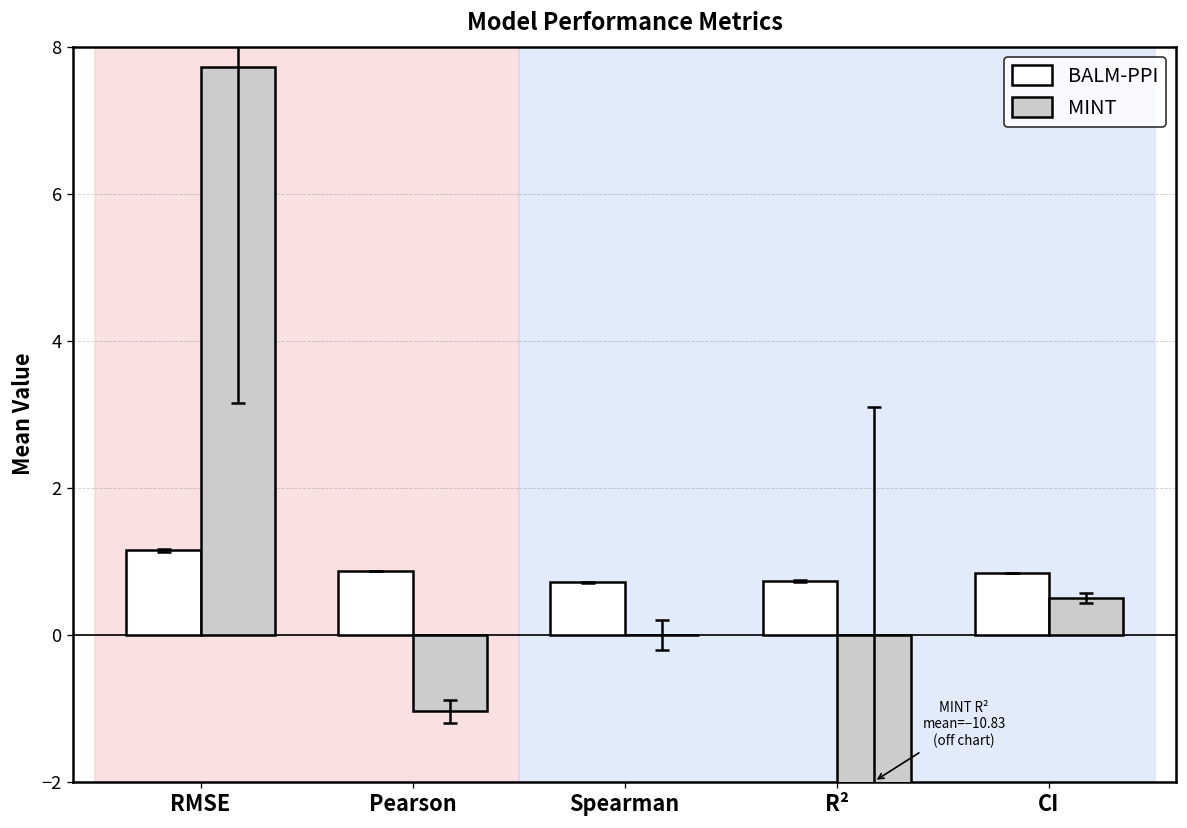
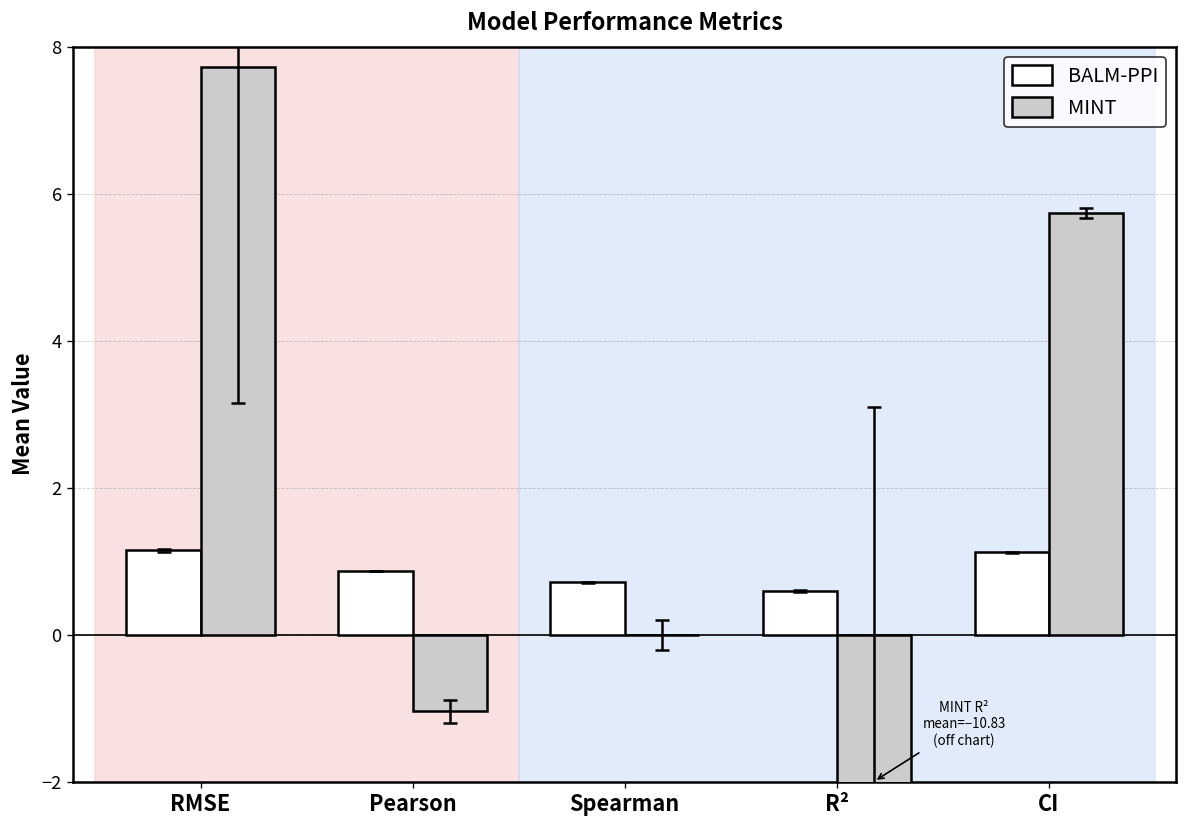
BALM-PPI, R²: 0.7 -> 0.6
BALM-PPI, CI: 0.8 -> 1.1
MINT, CI: 0.5 -> 5.7
